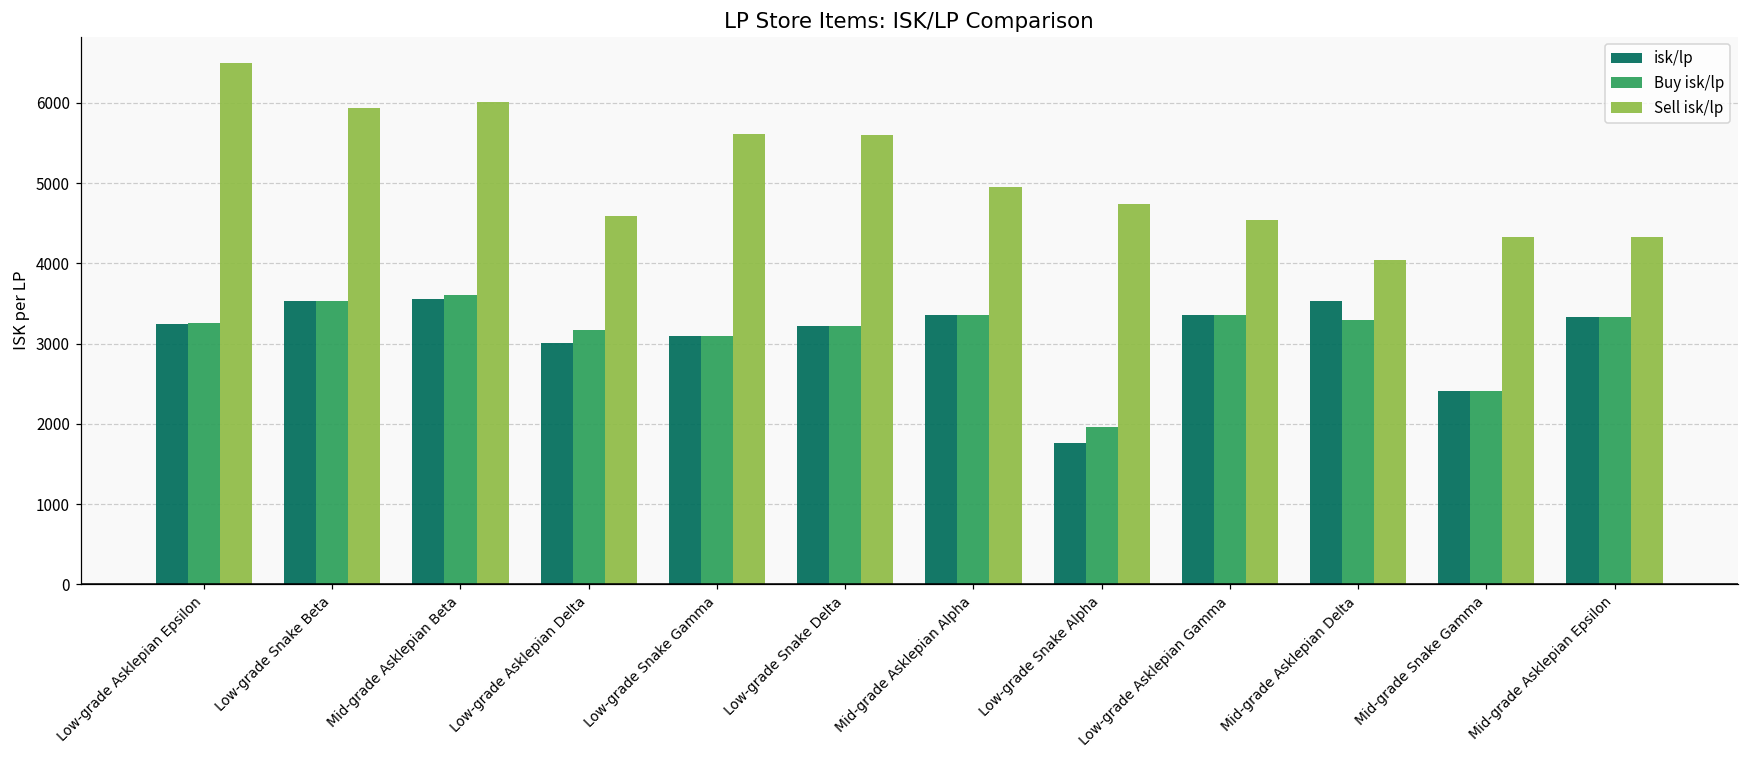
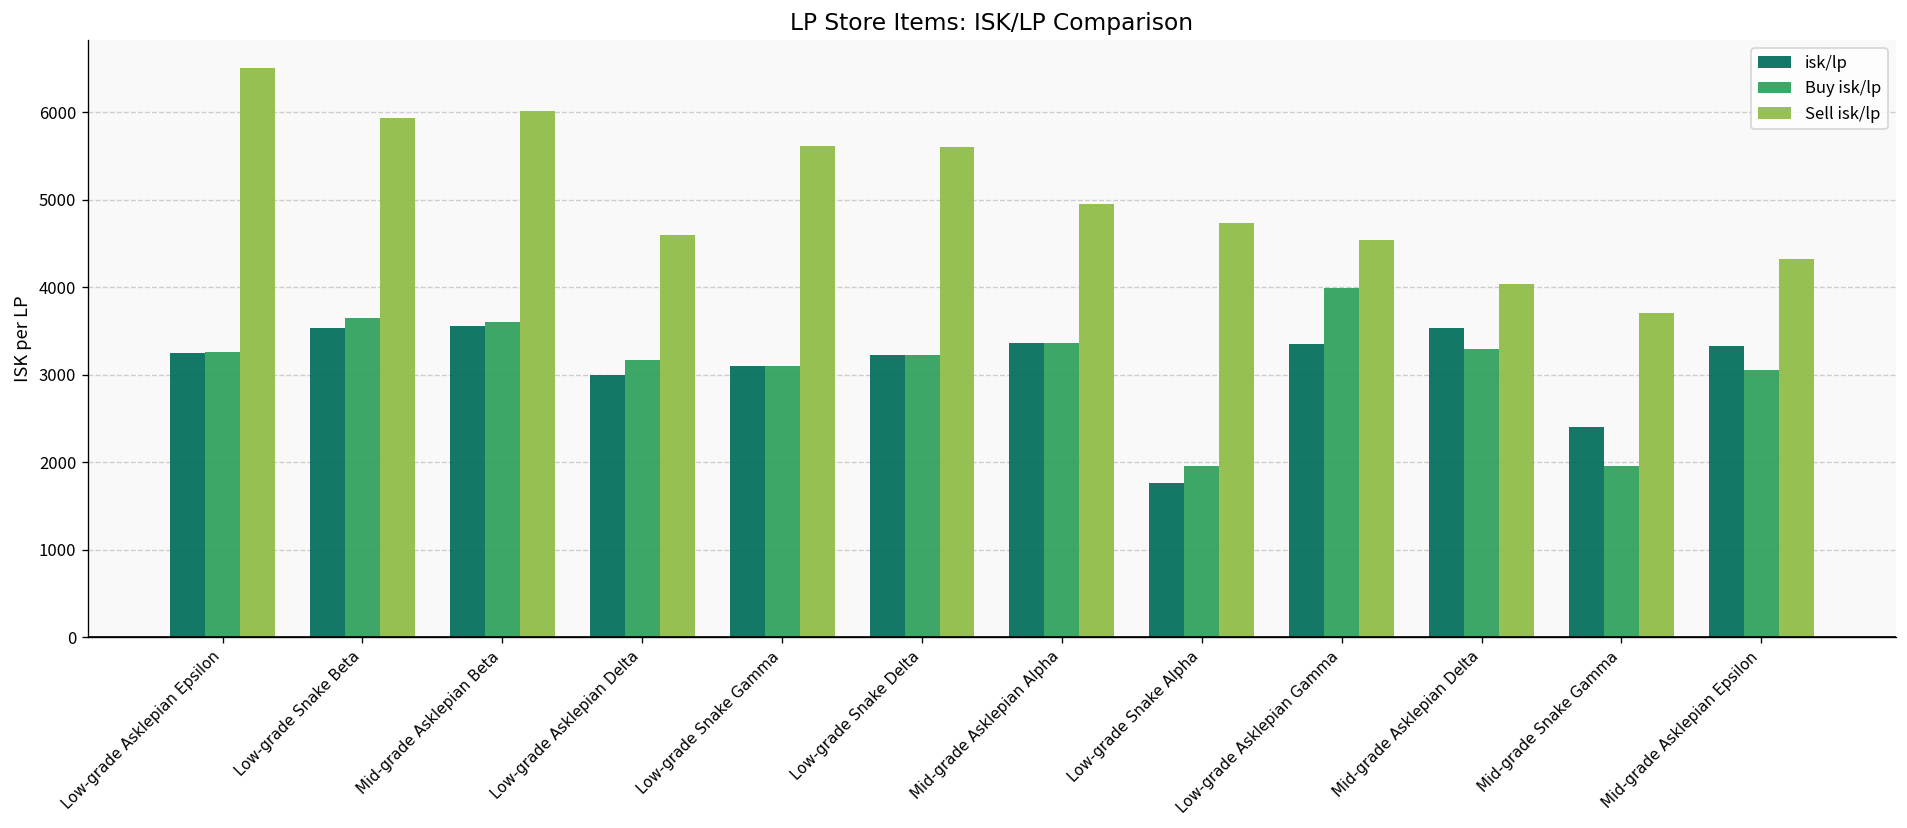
Buy isk/lp, Low-grade Snake Beta: 3500 -> 3600
Buy isk/lp, Low-grade Asklepian Gamma: 3400 -> 4000
Buy isk/lp, Mid-grade Snake Gamma: 2400 -> 2000
Sell isk/lp, Mid-grade Snake Gamma: 4300 -> 3700
Buy isk/lp, Mid-grade Asklepian Epsilon: 3300 -> 3100
